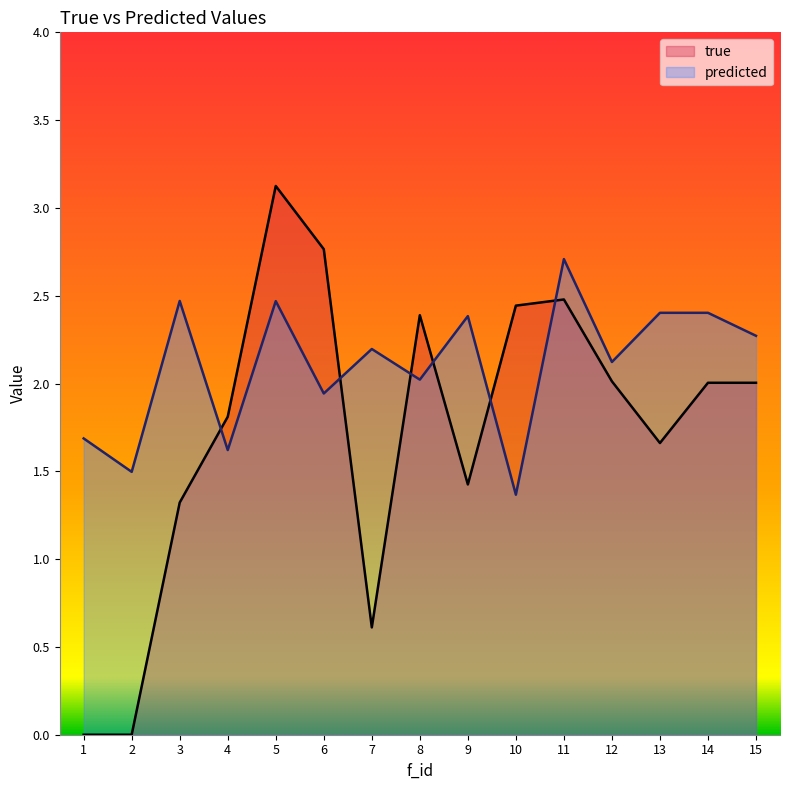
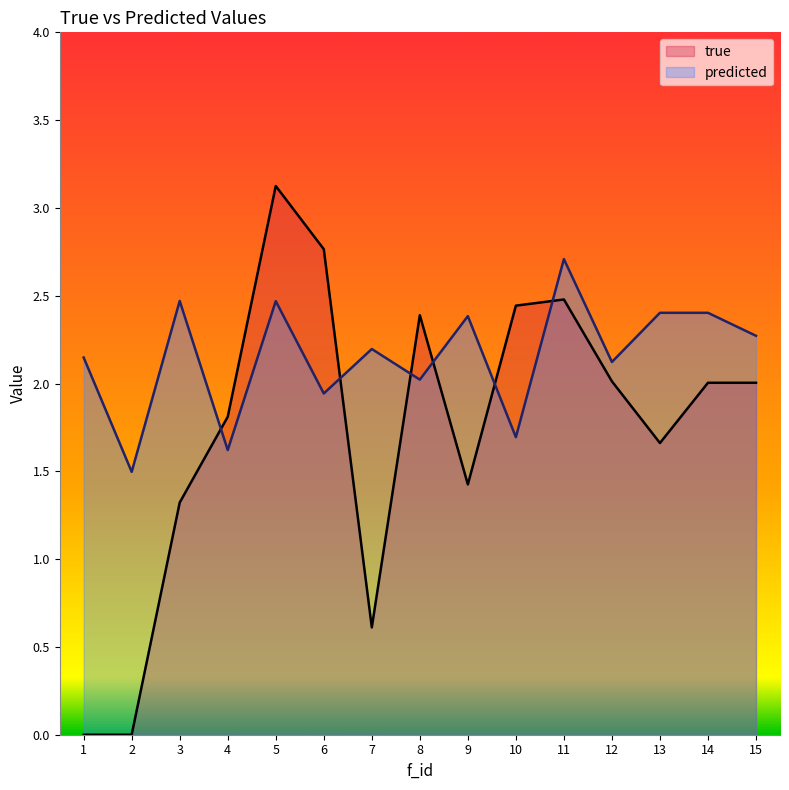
predicted, 1: 1.69 -> 2.15
predicted, 10: 1.37 -> 1.69
